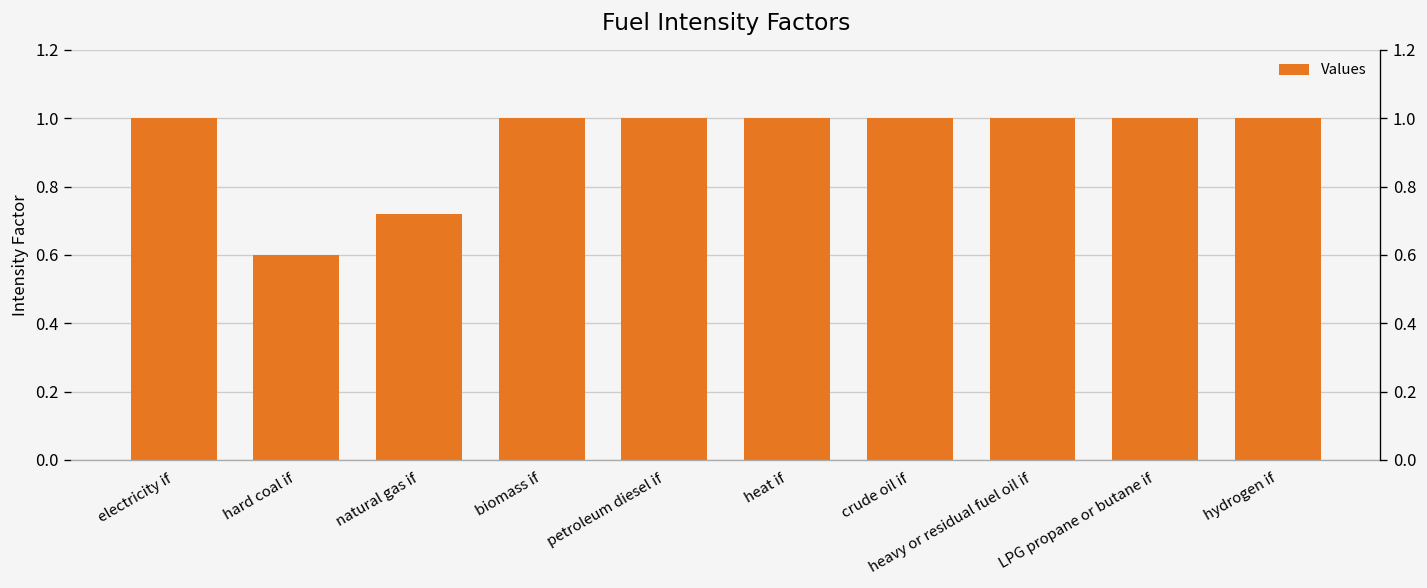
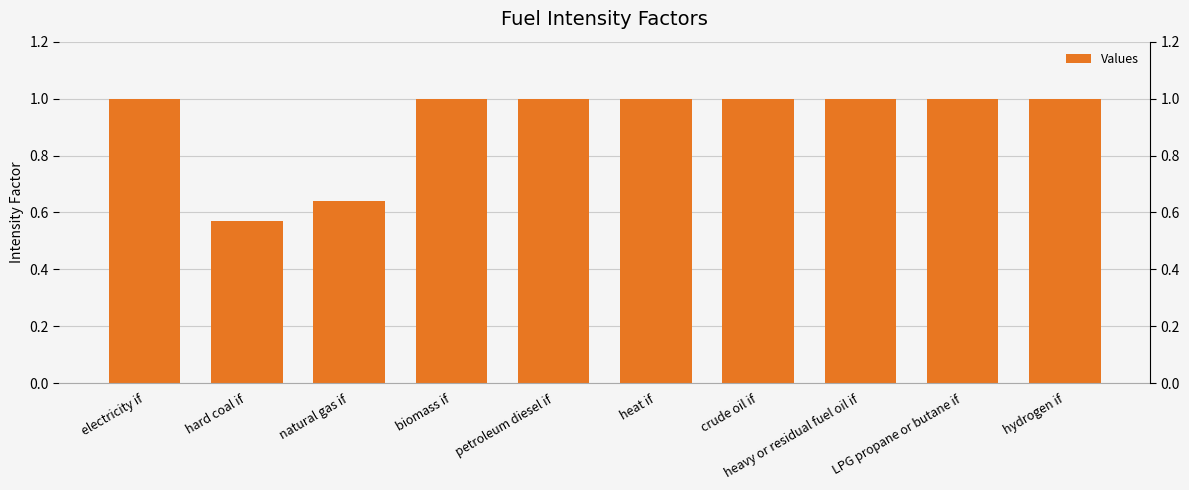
hard coal if: 0.60 -> 0.57
natural gas if: 0.72 -> 0.64
